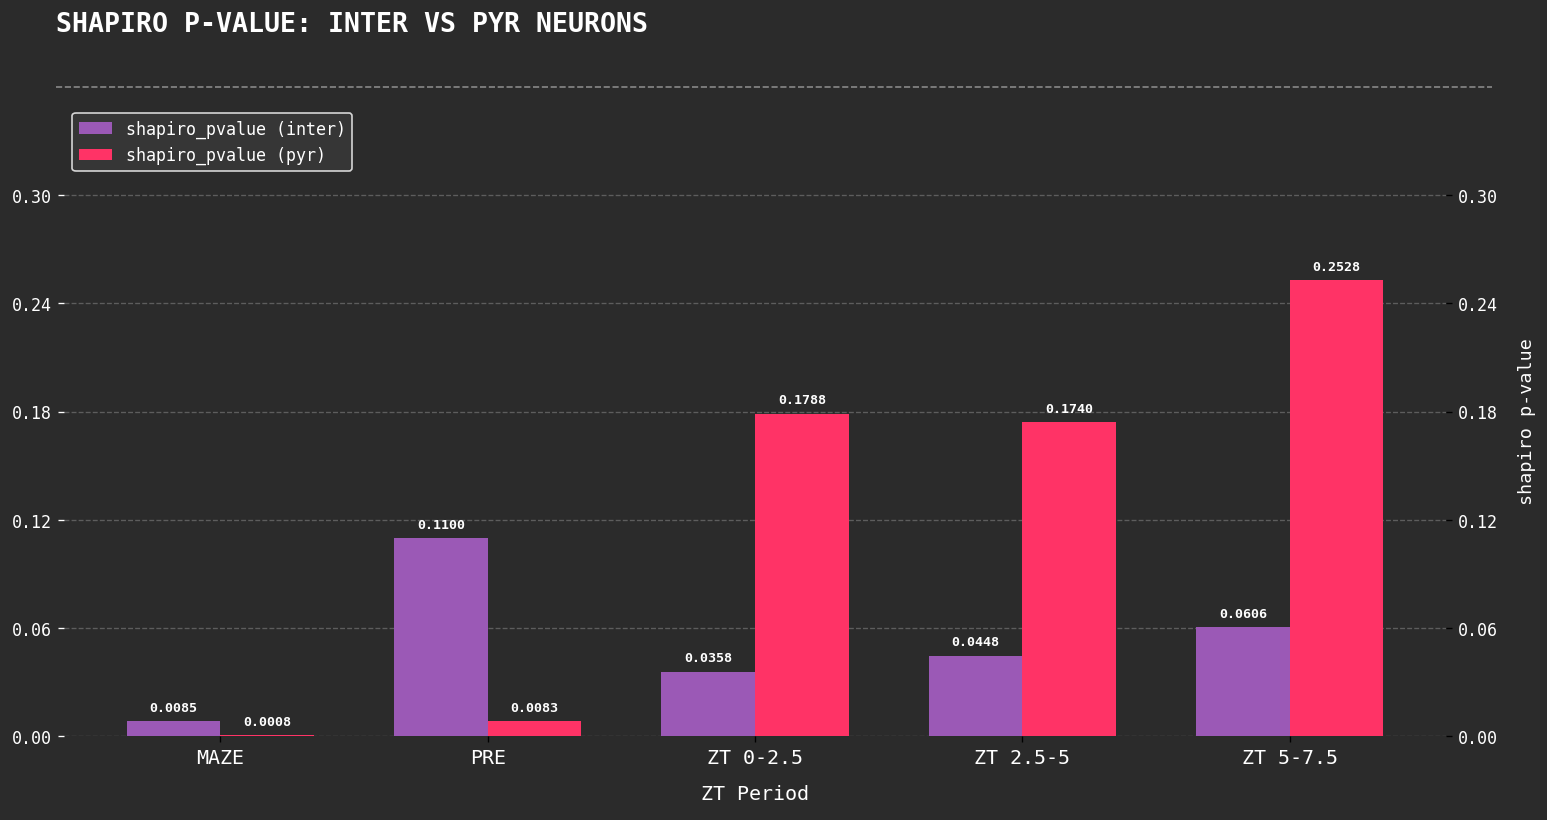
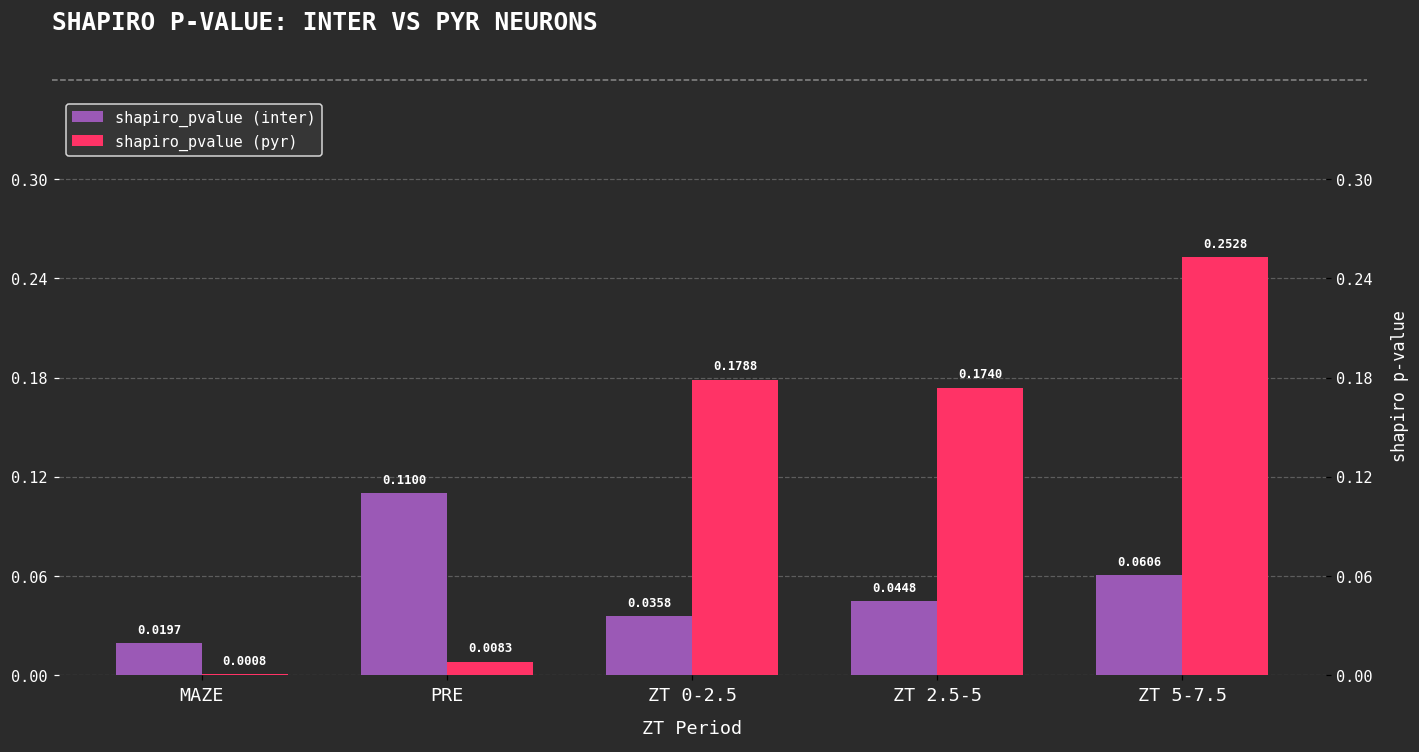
shapiro_pvalue (inter), MAZE: 0.0085 -> 0.0197
